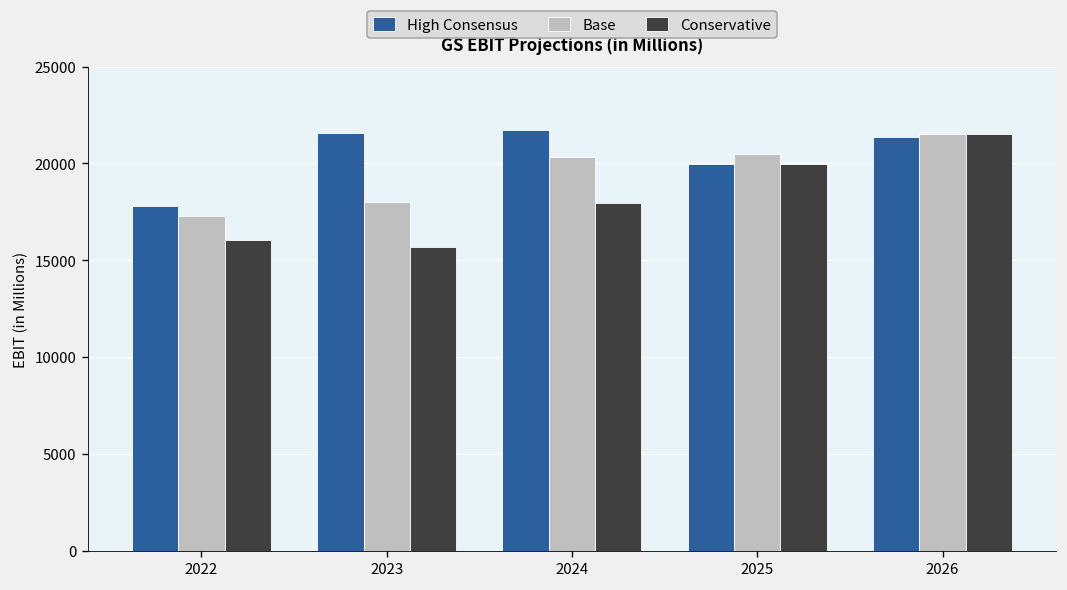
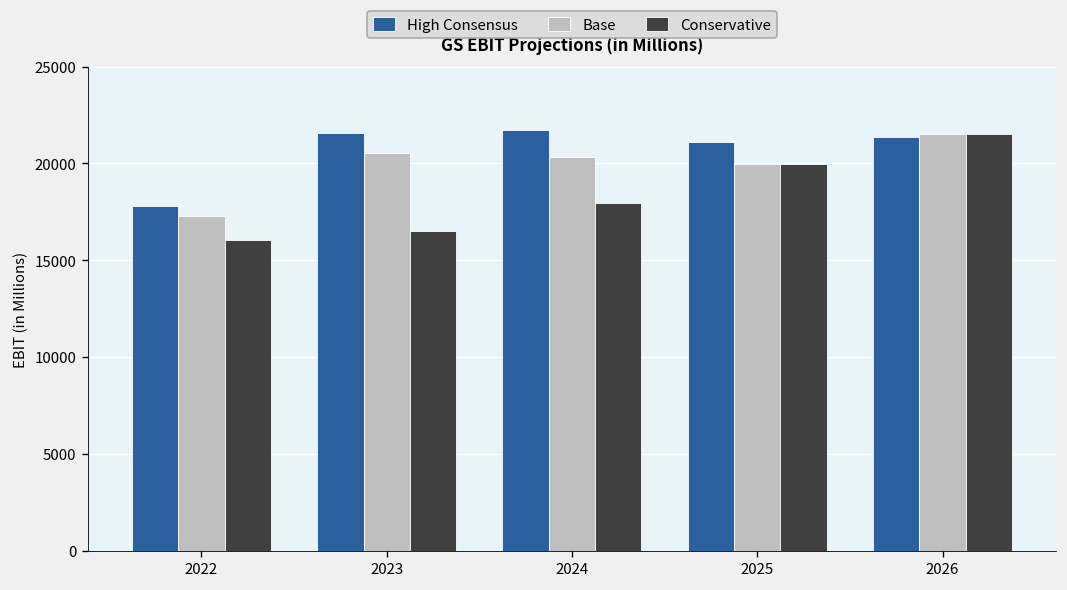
Base, 2023: 18000 -> 20500
Conservative, 2023: 15700 -> 16500
High Consensus, 2025: 20000 -> 21100
Base, 2025: 20500 -> 20000
